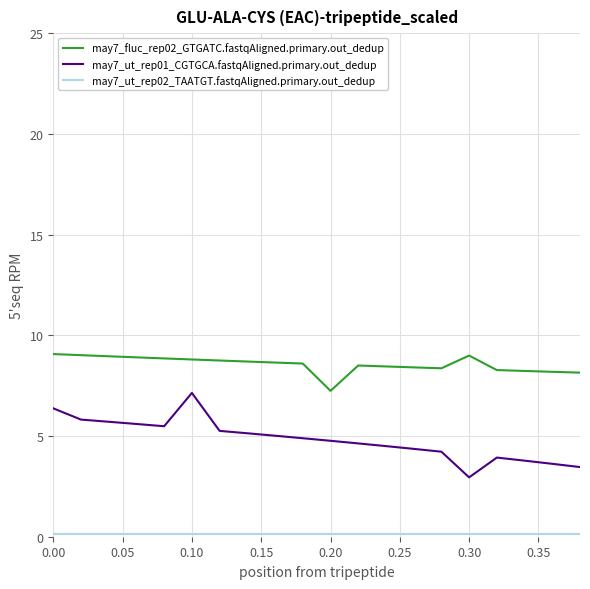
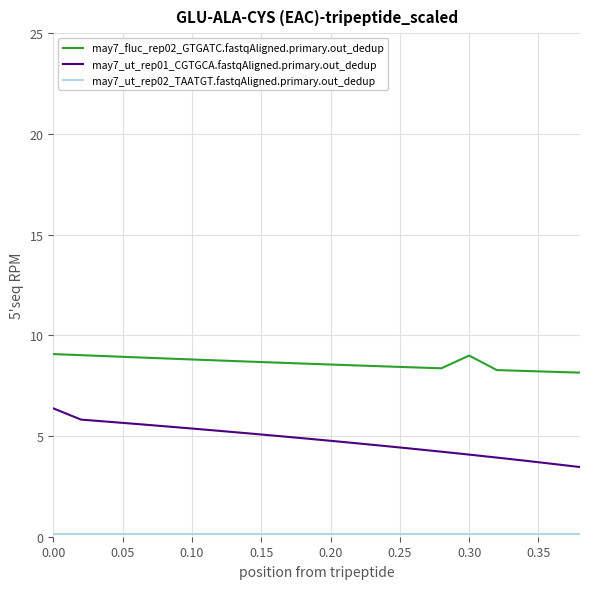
may7_ut_rep01_CGTGCA.fastqAligned.primary.out_dedup, 0.10: 7.1 -> 5.4
may7_fluc_rep02_GTGATC.fastqAligned.primary.out_dedup, 0.20: 7.2 -> 8.5
may7_ut_rep01_CGTGCA.fastqAligned.primary.out_dedup, 0.30: 2.9 -> 4.1
